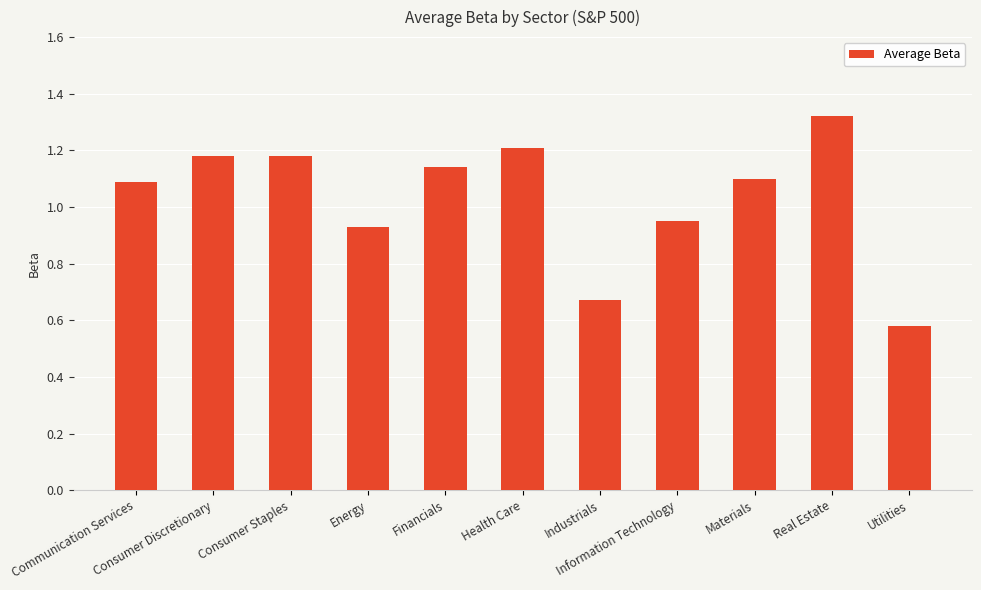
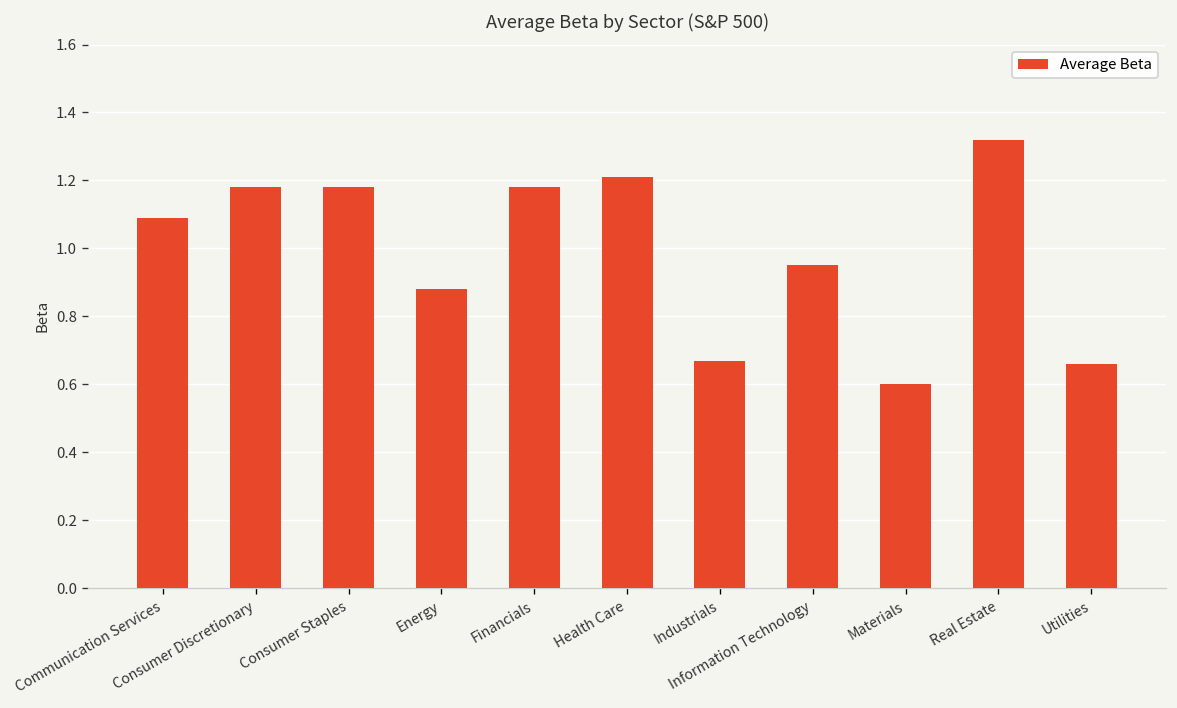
Energy: 0.93 -> 0.88
Financials: 1.14 -> 1.18
Materials: 1.1 -> 0.6
Utilities: 0.58 -> 0.66
